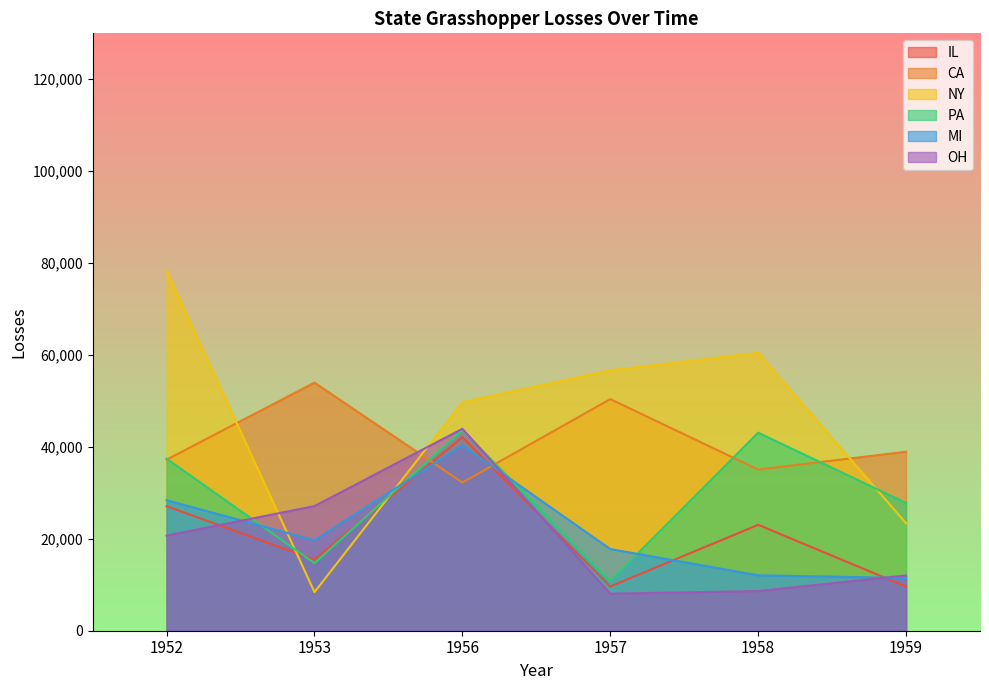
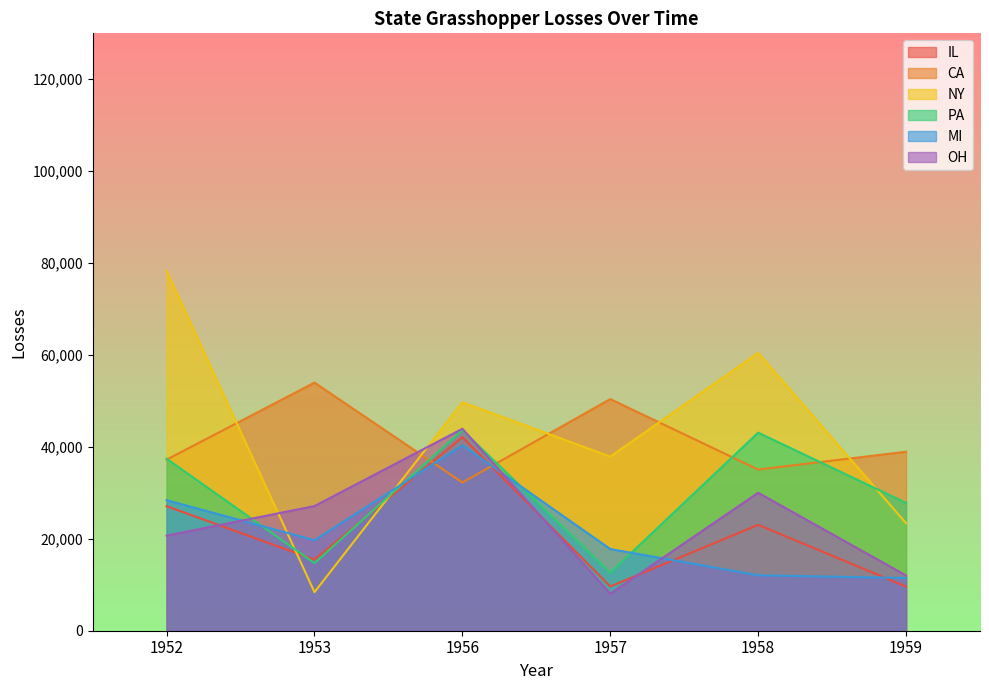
NY, 1957: 57,000 -> 38,000
PA, 1957: 11,000 -> 13,000
OH, 1958: 9,000 -> 30,000
